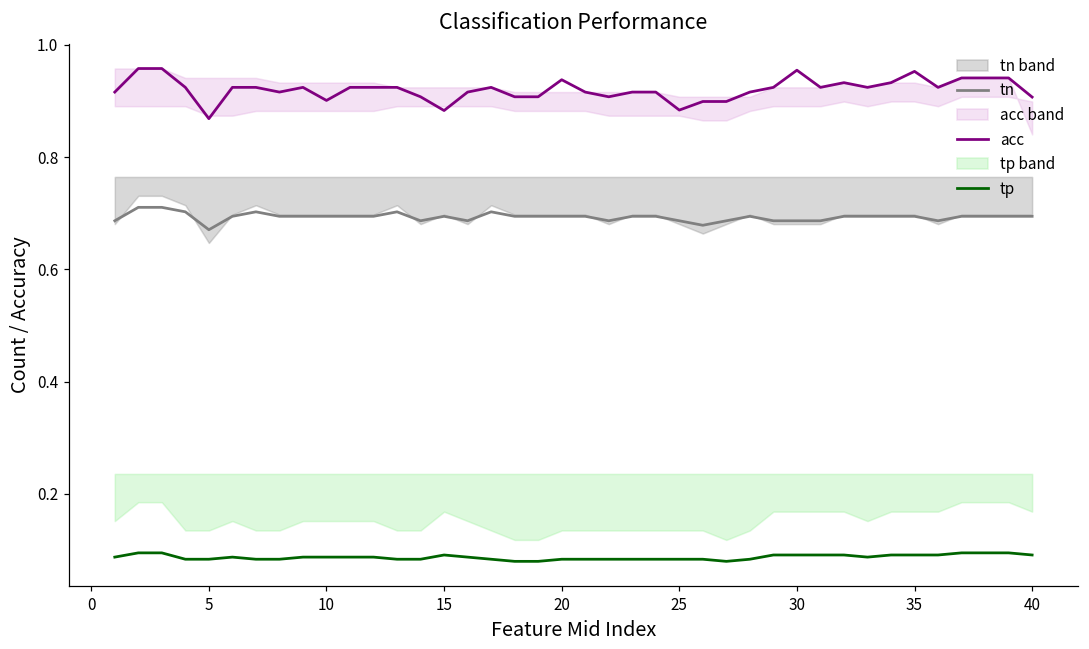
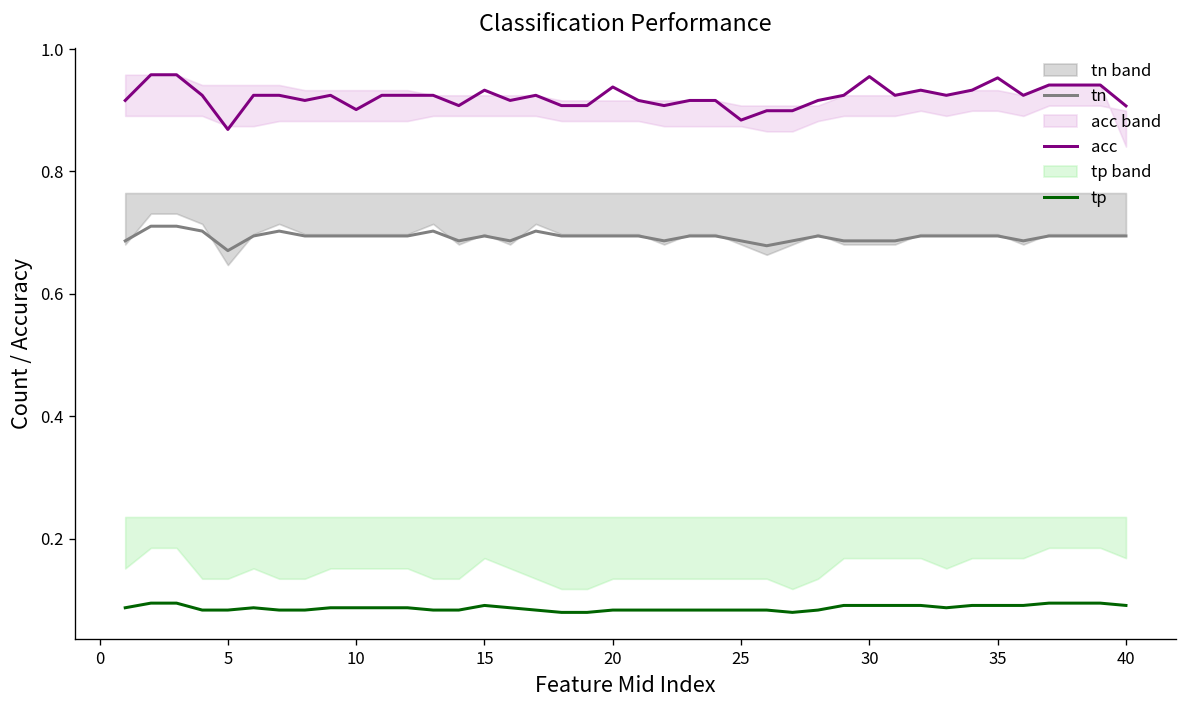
acc, 15: 0.88 -> 0.93
